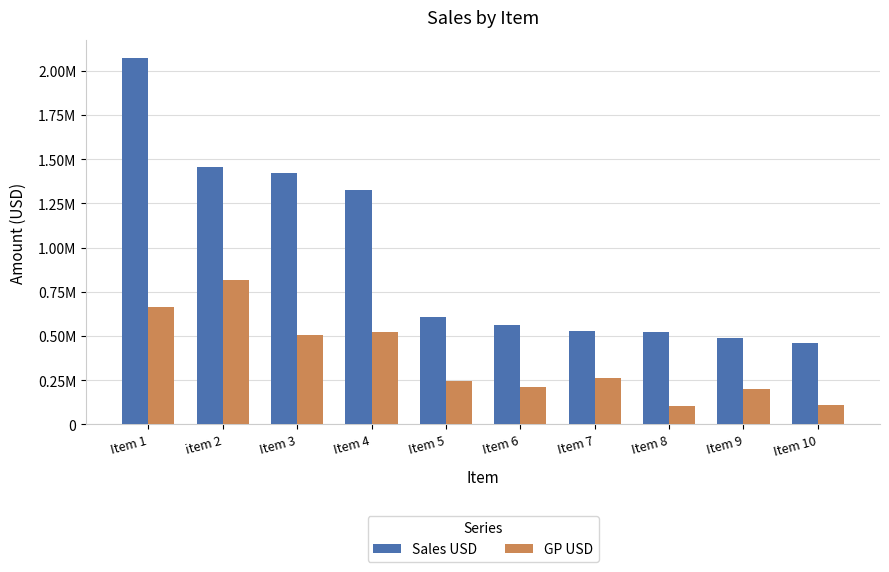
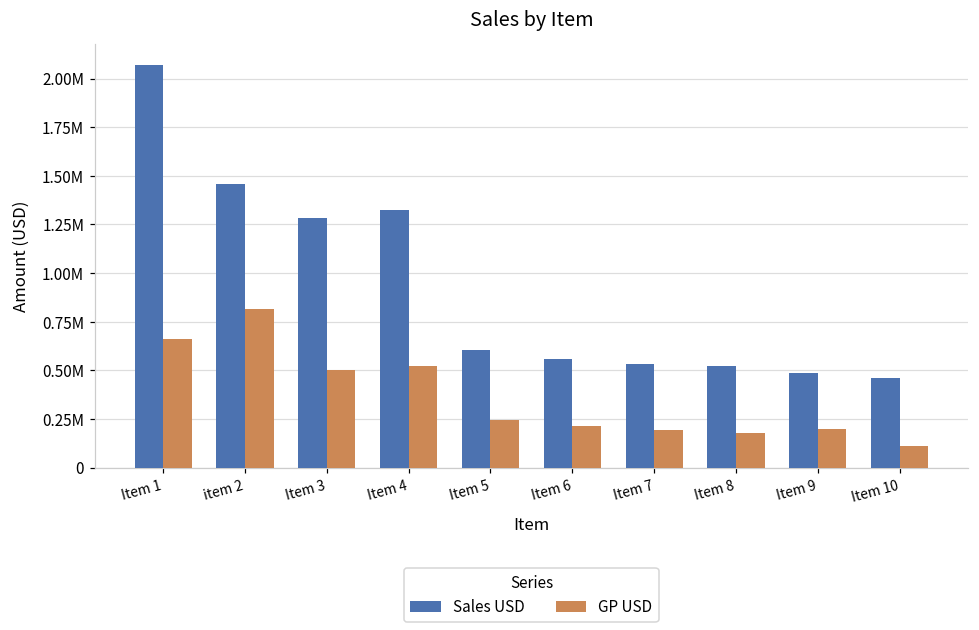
Sales USD, Item 3: 1420000 -> 1280000
GP USD, Item 7: 260000 -> 190000
GP USD, Item 8: 110000 -> 180000
